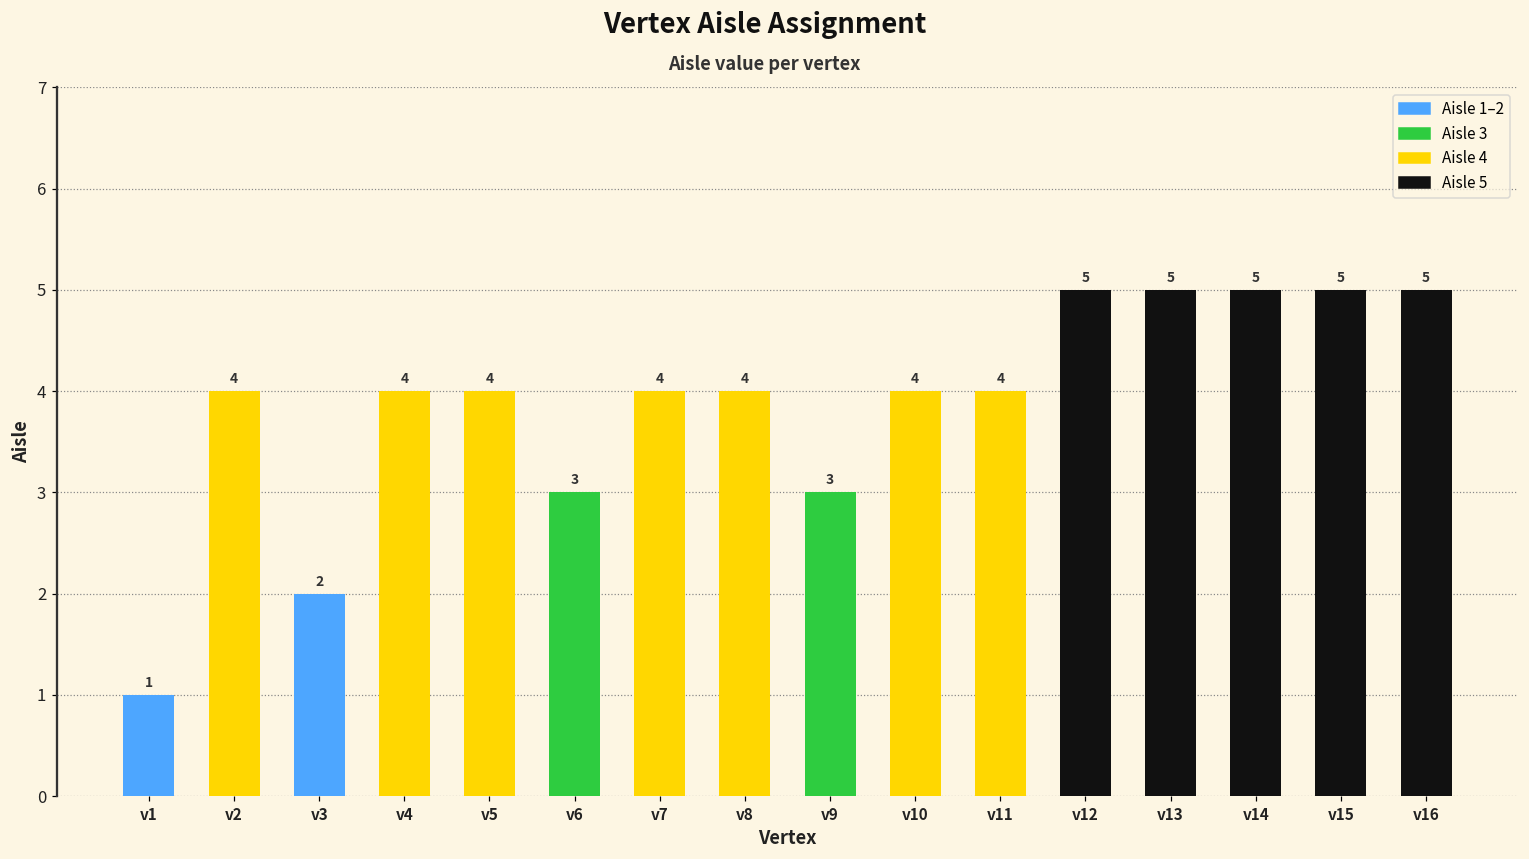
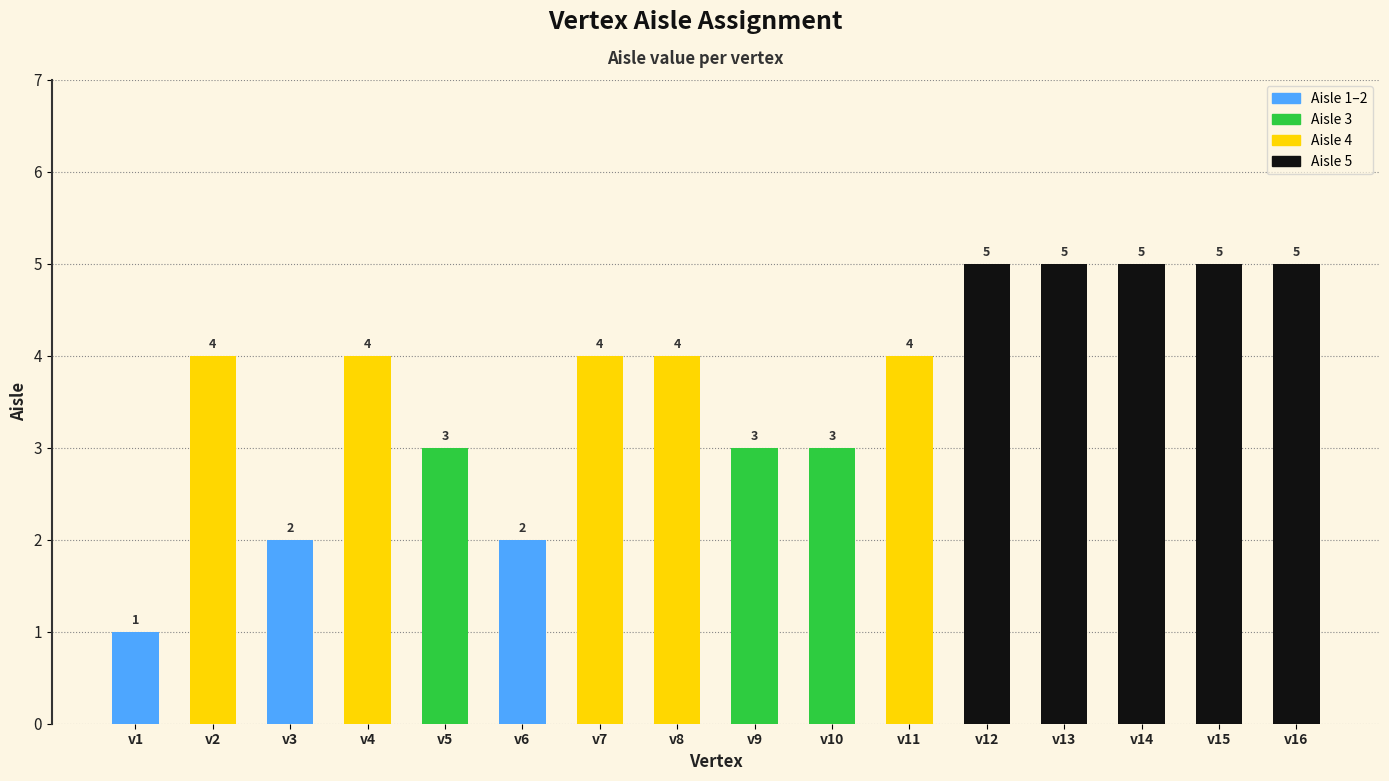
v5: 4 -> 3
v6: 3 -> 2
v10: 4 -> 3
